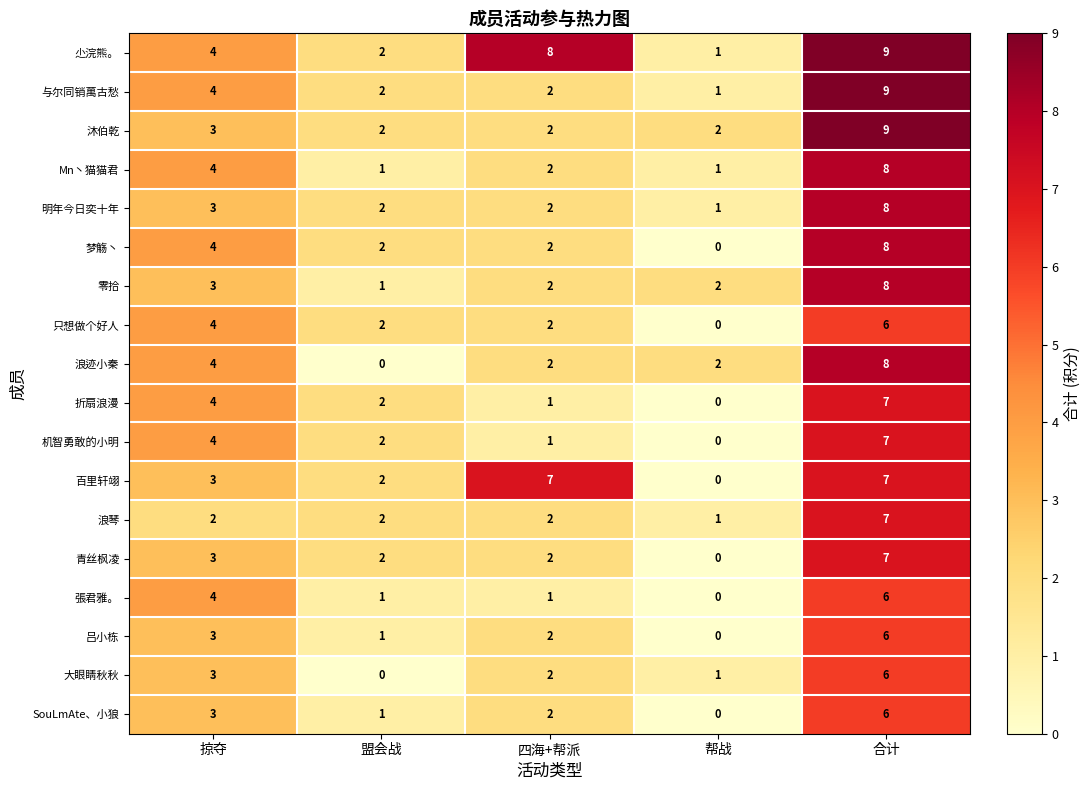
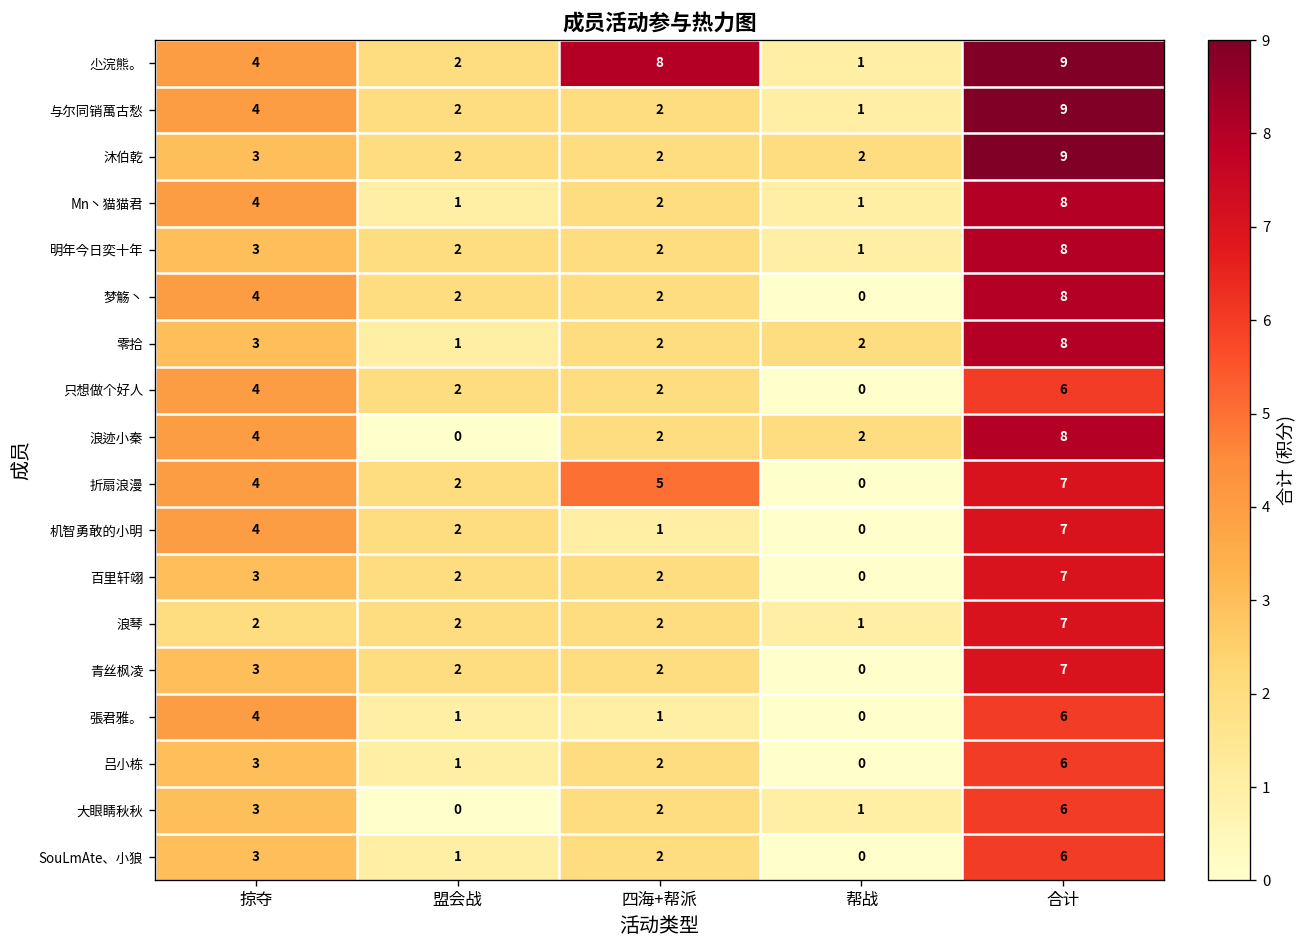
折扇浪漫, 四海+帮派: 1 -> 5
百里轩翊, 四海+帮派: 7 -> 2
